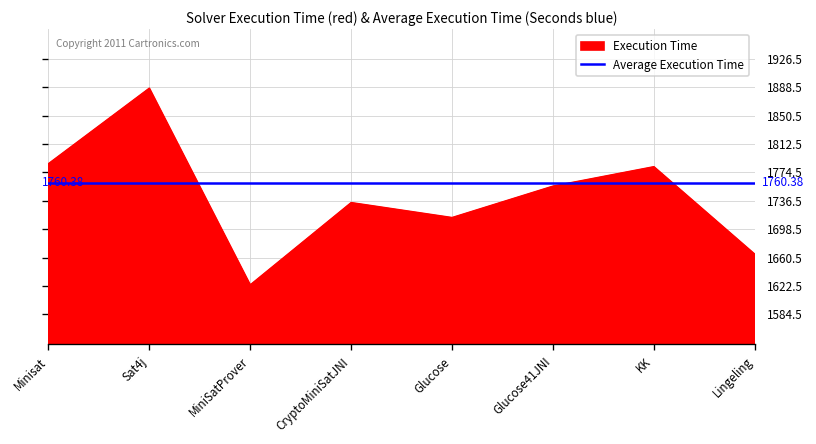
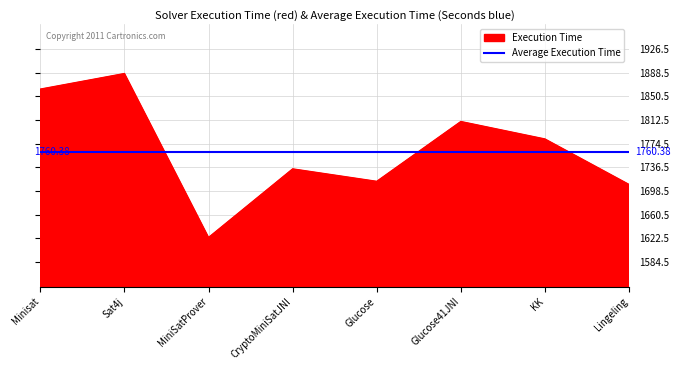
Minisat: 1790 -> 1860
Glucose41JNI: 1760 -> 1810
Lingeling: 1670 -> 1710
